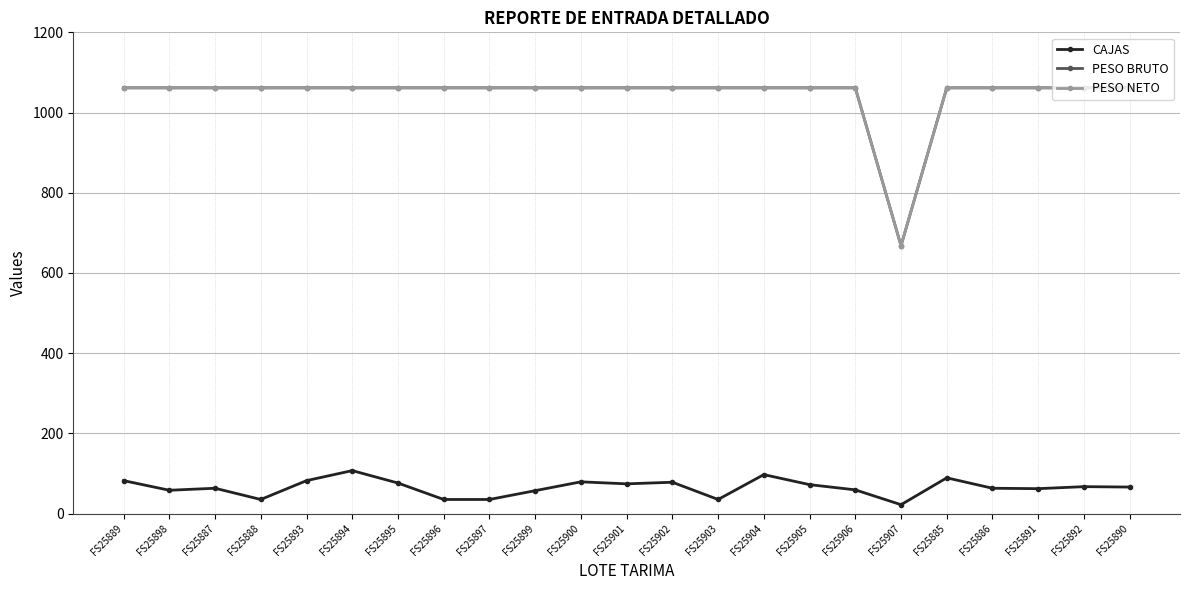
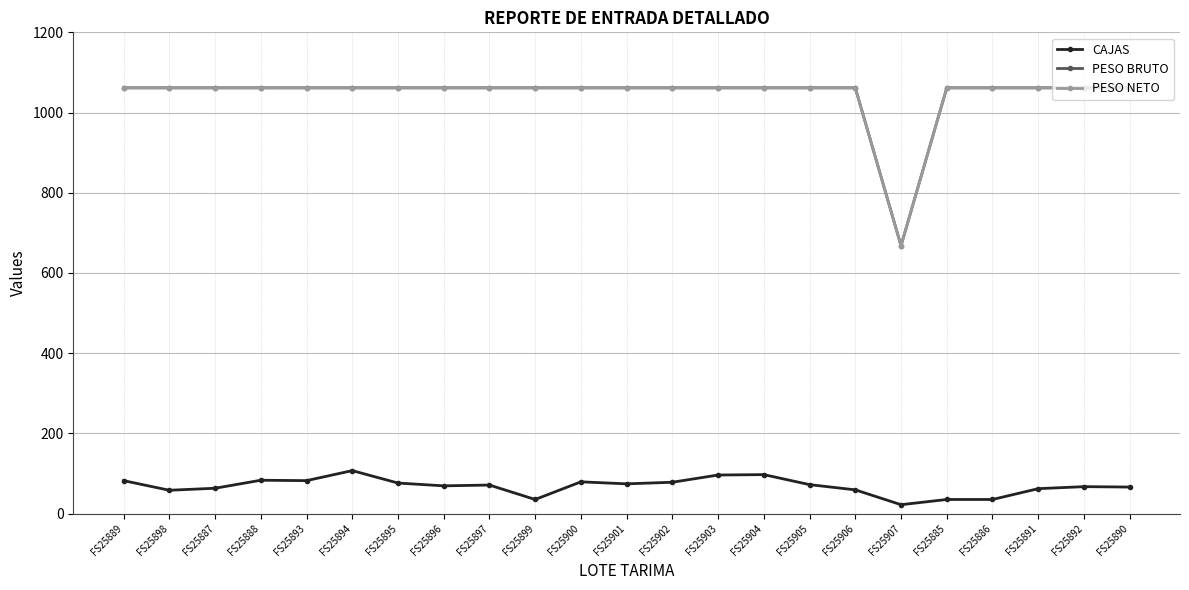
CAJAS, FS25888: 40 -> 80
CAJAS, FS25896: 40 -> 70
CAJAS, FS25897: 40 -> 70
CAJAS, FS25899: 60 -> 40
CAJAS, FS25903: 40 -> 100
CAJAS, FS25885: 90 -> 40
CAJAS, FS25886: 60 -> 40
